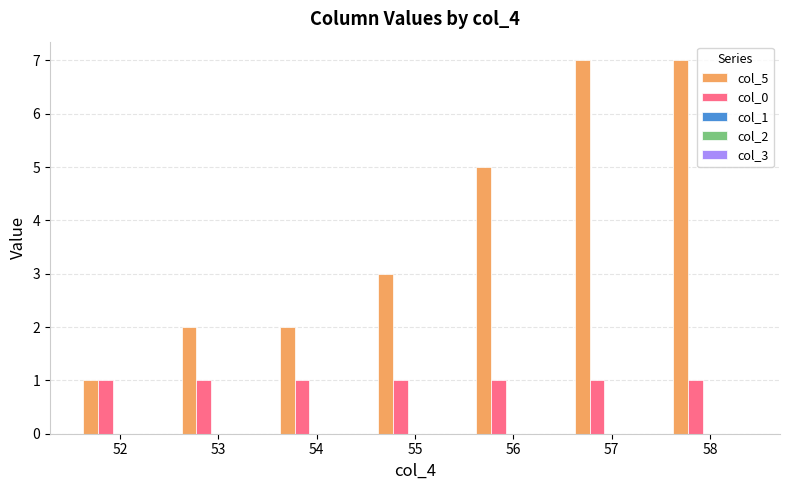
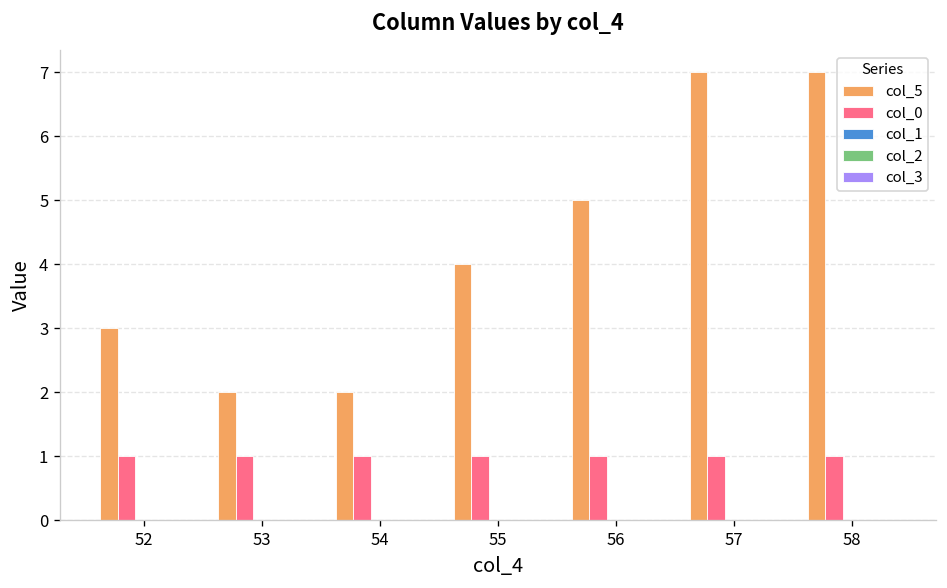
col_5, 52: 1 -> 3
col_5, 55: 3 -> 4
